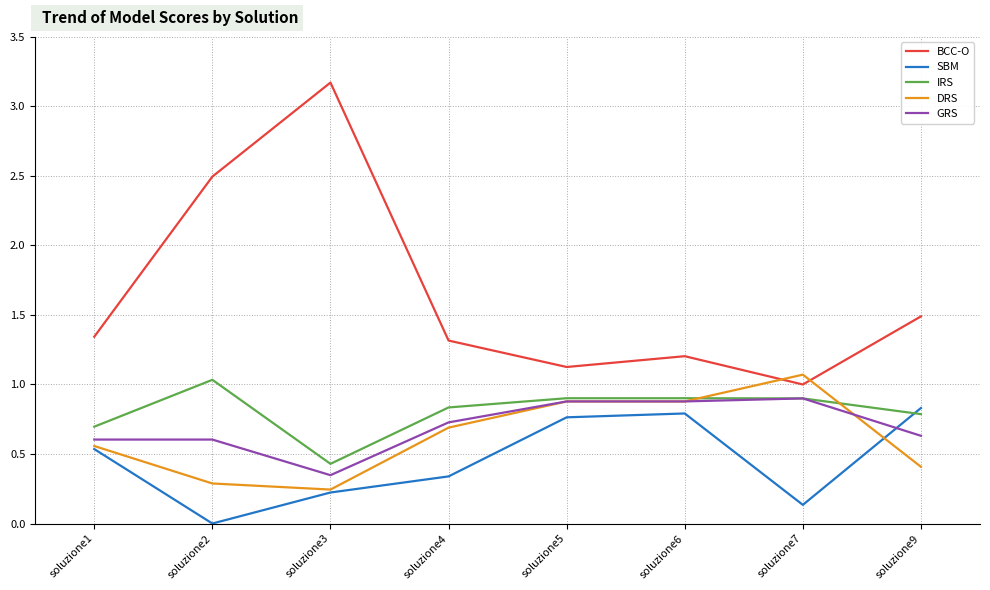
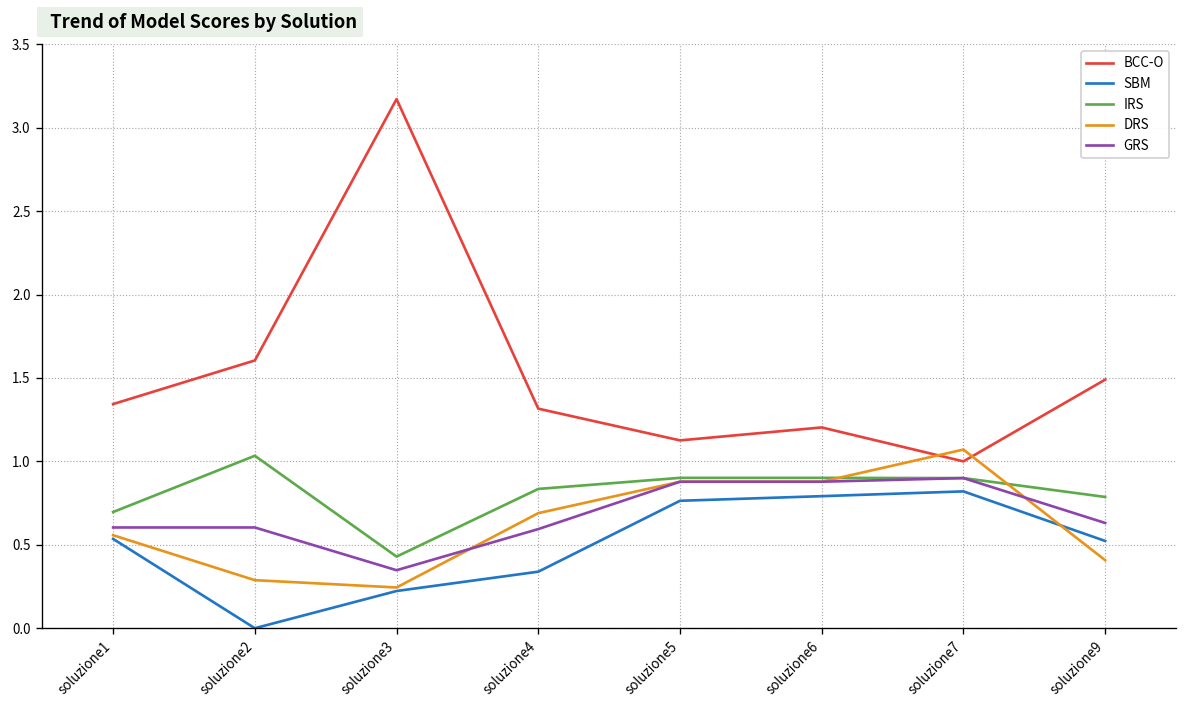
BCC-O, soluzione2: 2.50 -> 1.60
GRS, soluzione4: 0.73 -> 0.59
SBM, soluzione7: 0.13 -> 0.82
SBM, soluzione9: 0.83 -> 0.52
